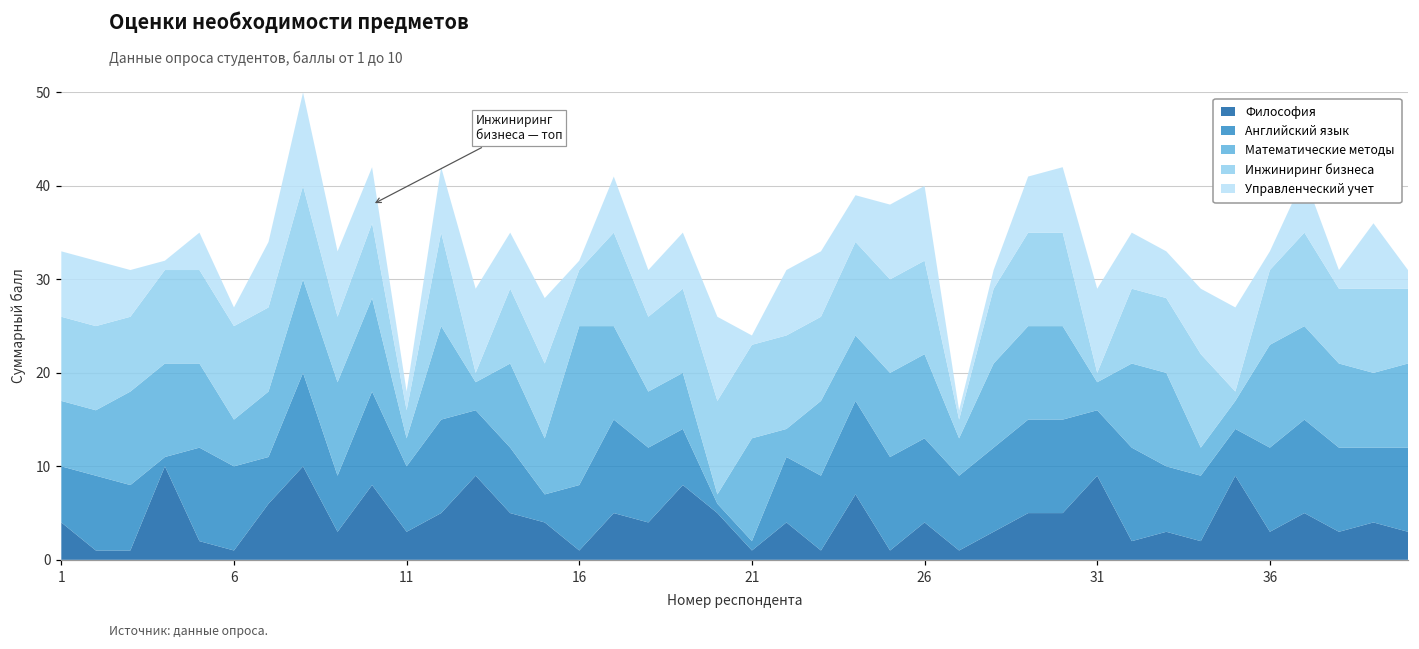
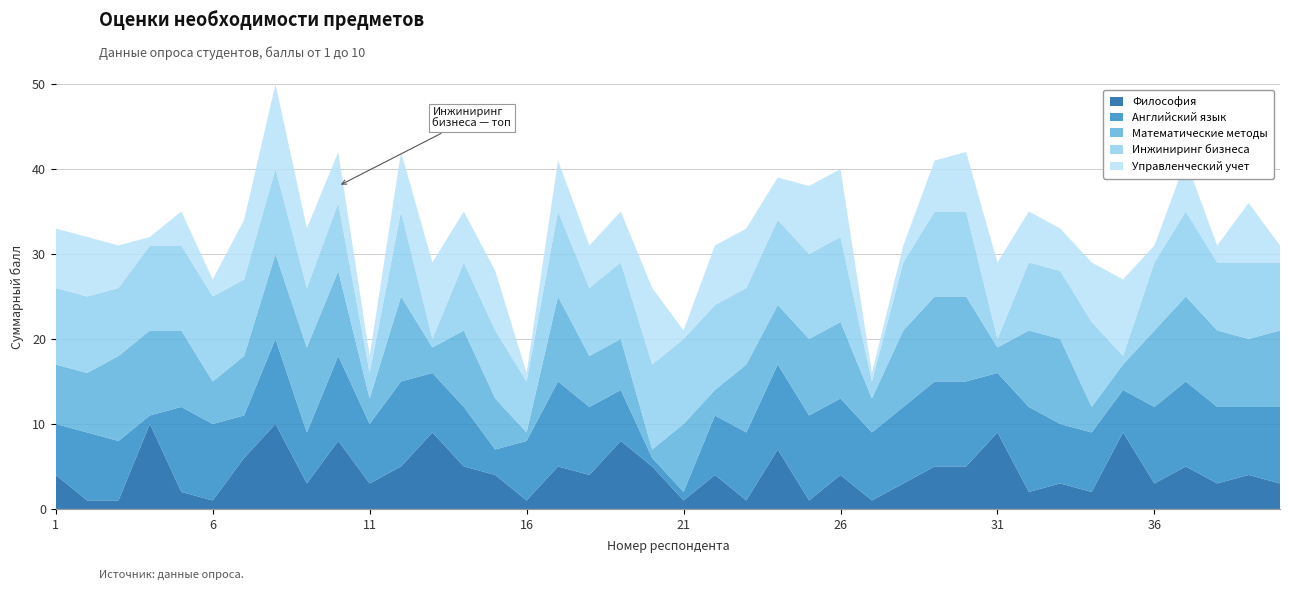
Математические методы, 16: 17 -> 1
Математические методы, 21: 11 -> 8
Математические методы, 36: 11 -> 9
